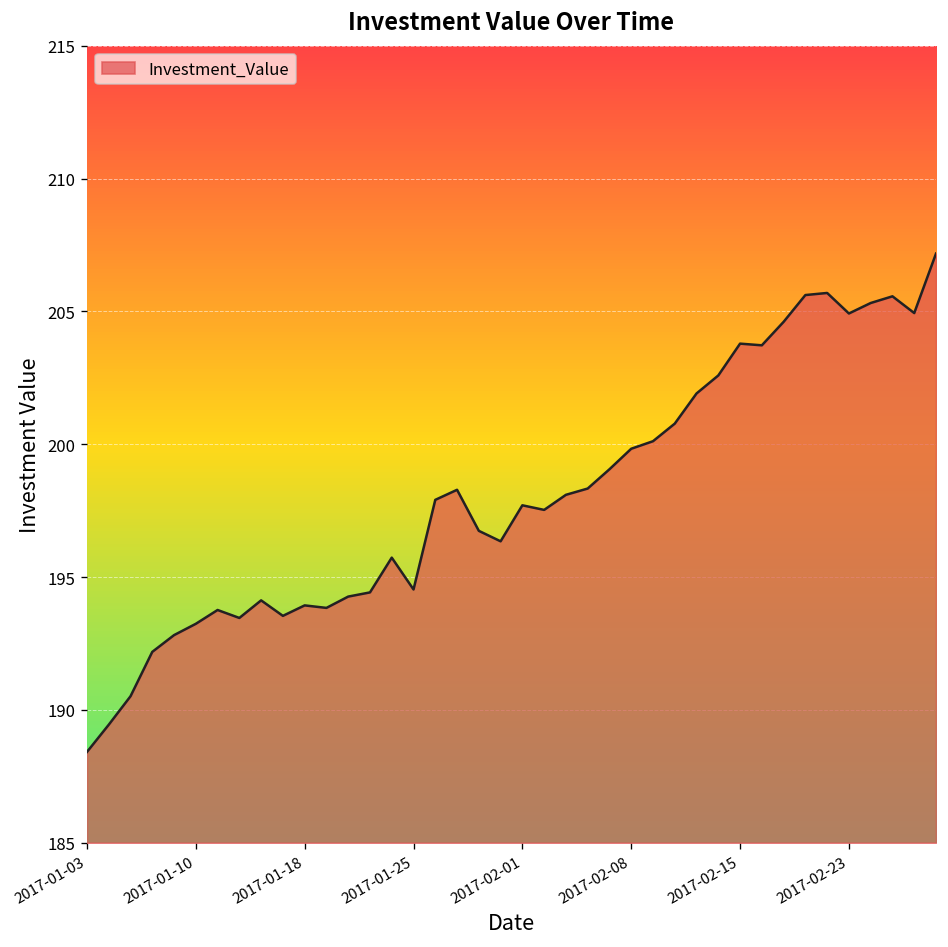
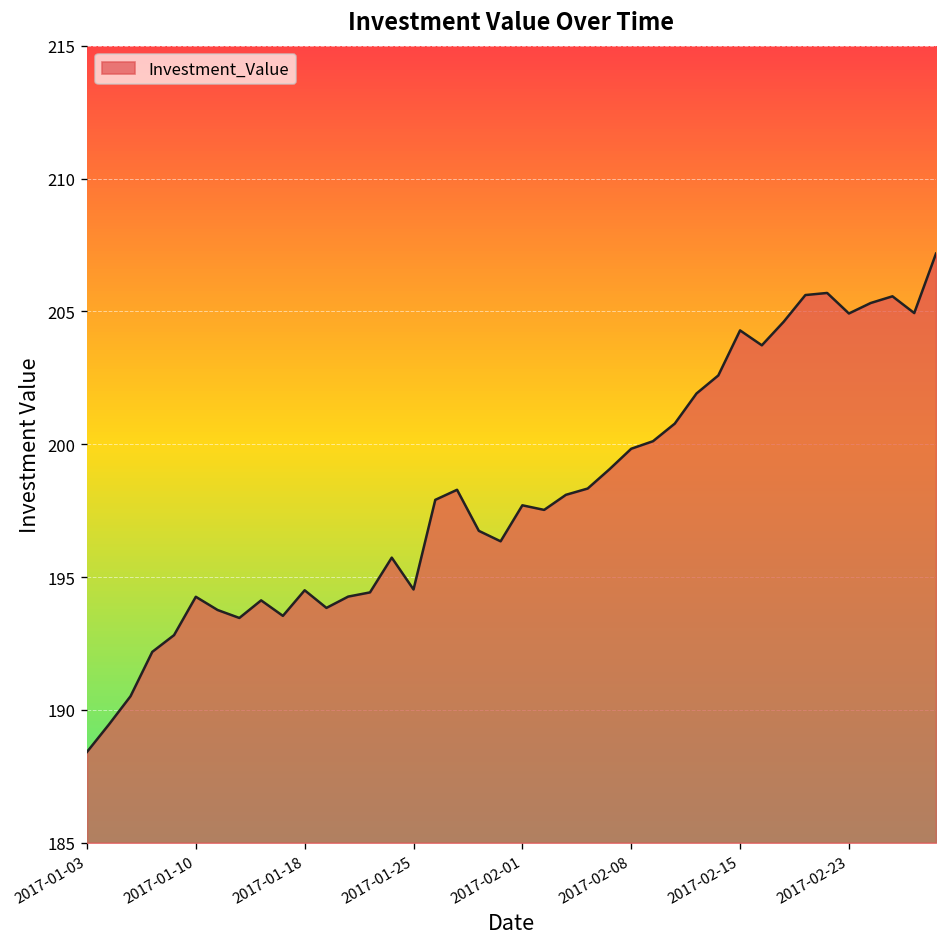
2017-01-10: 193.2 -> 194.3
2017-01-18: 193.9 -> 194.5
2017-02-15: 203.8 -> 204.3
